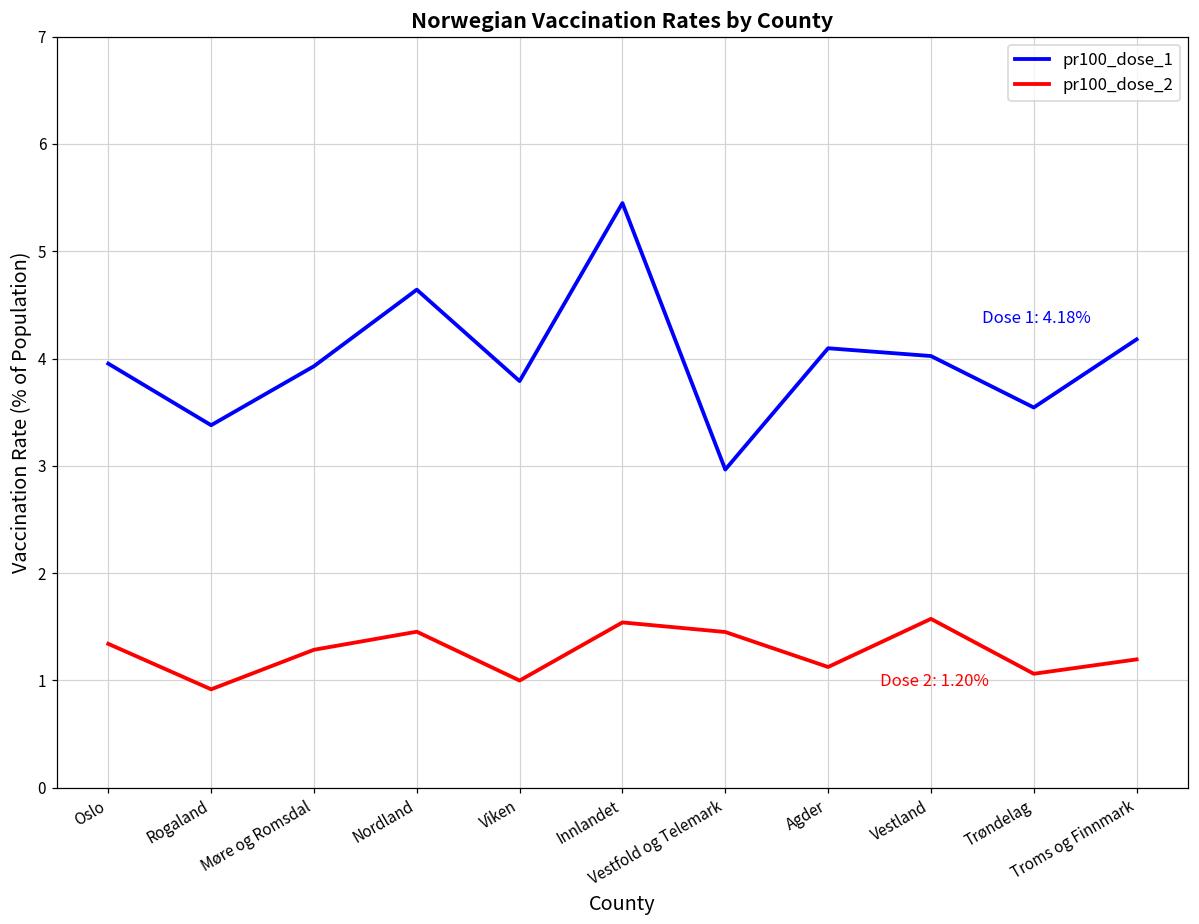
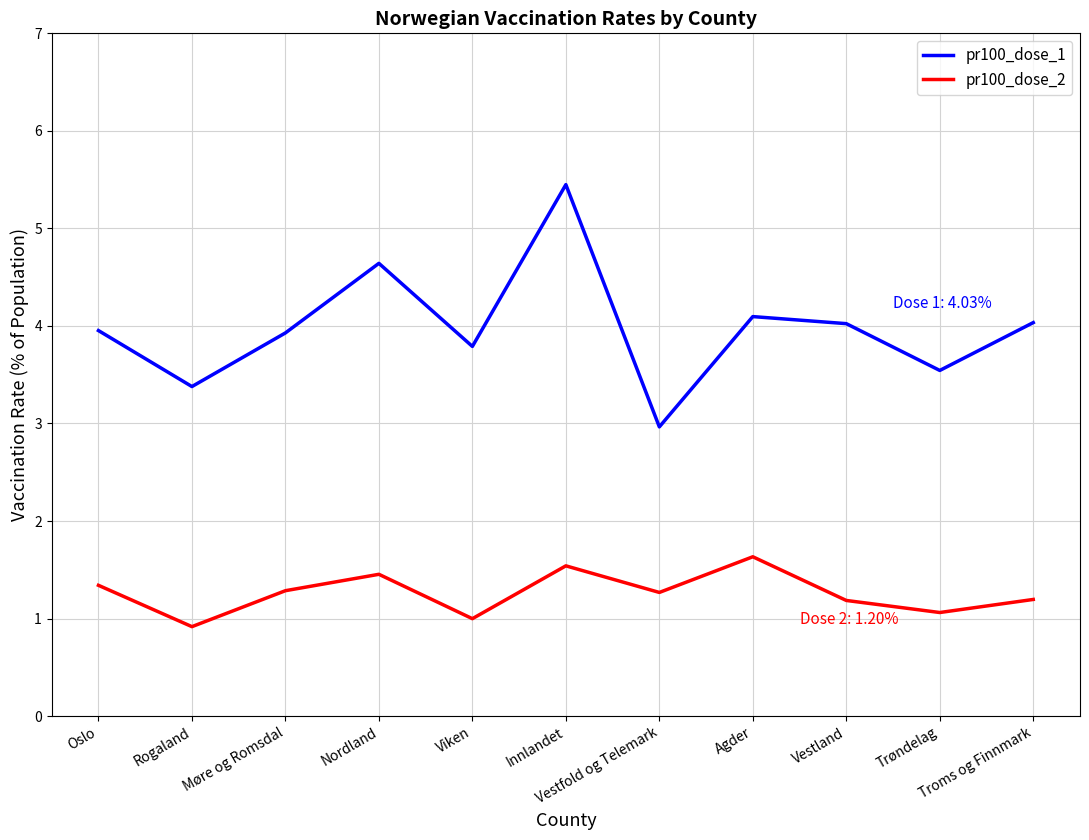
pr100_dose_2, Vestfold og Telemark: 1.5 -> 1.3
pr100_dose_2, Agder: 1.1 -> 1.6
pr100_dose_2, Vestland: 1.6 -> 1.2
pr100_dose_1, Troms og Finnmark: 4.18% -> 4.03%
